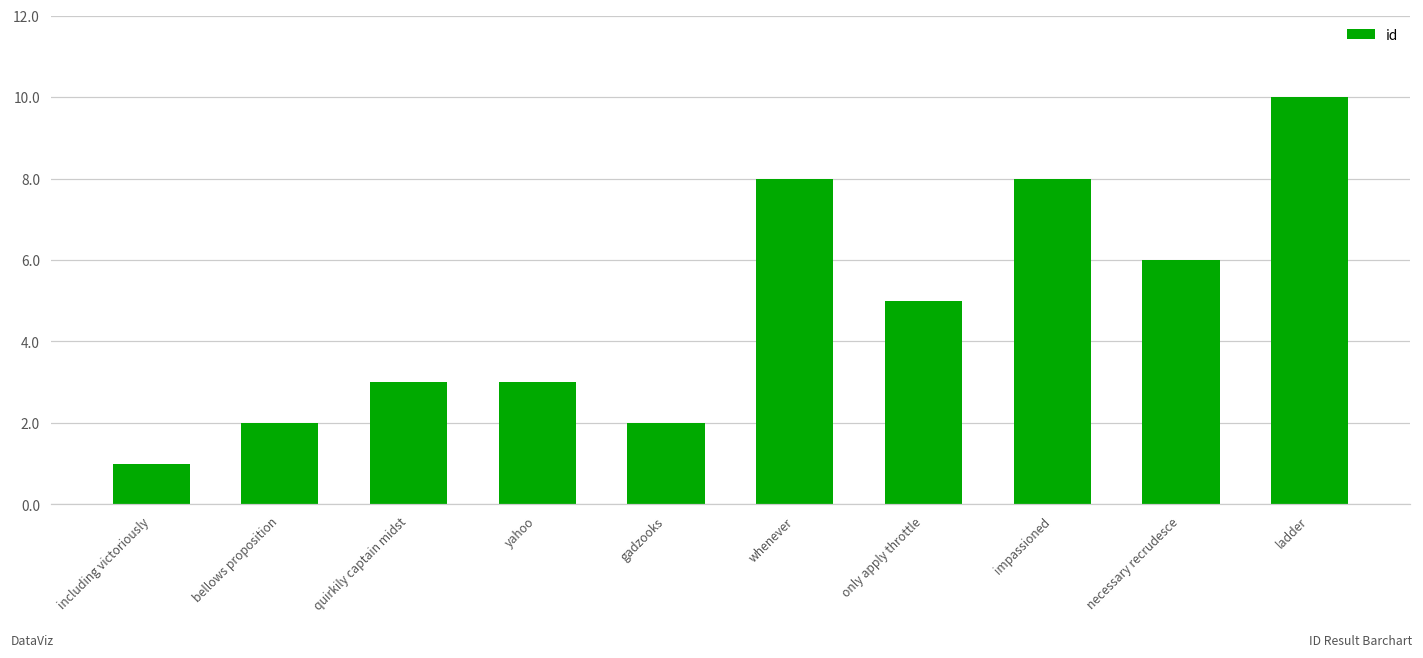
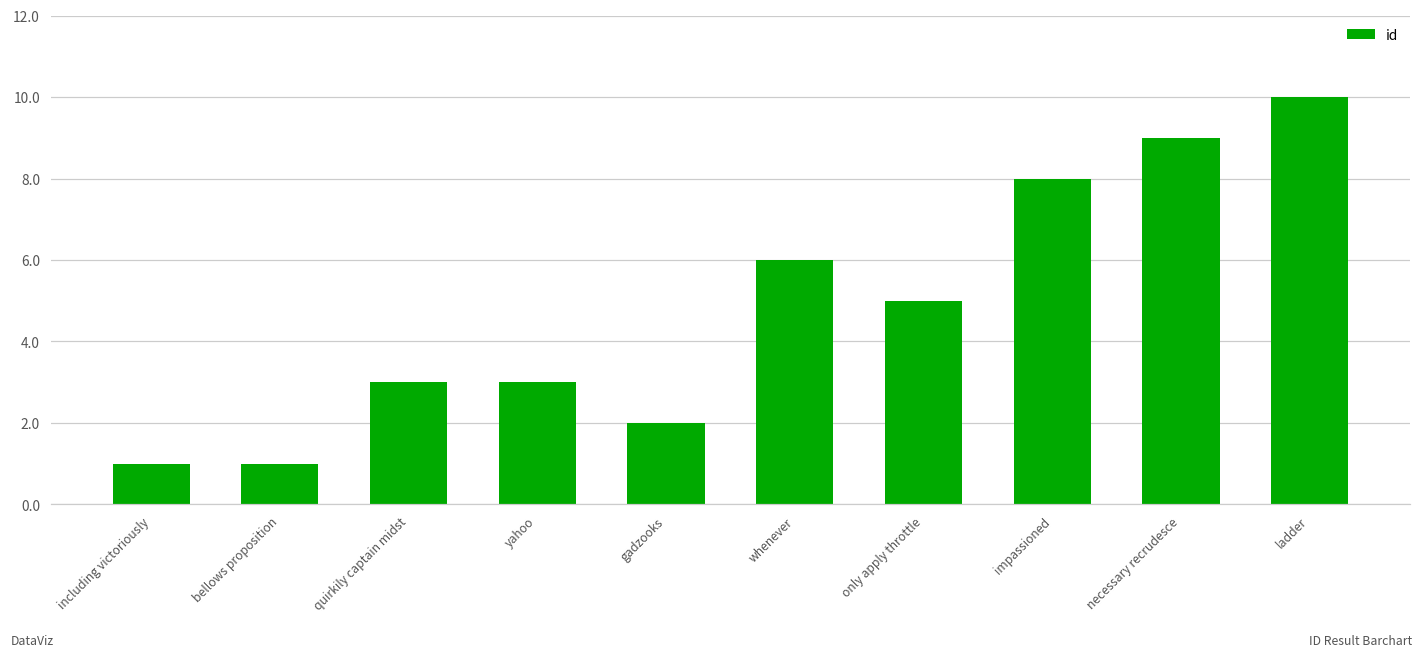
bellows proposition: 2 -> 1
whenever: 8 -> 6
necessary recrudesce: 6 -> 9
